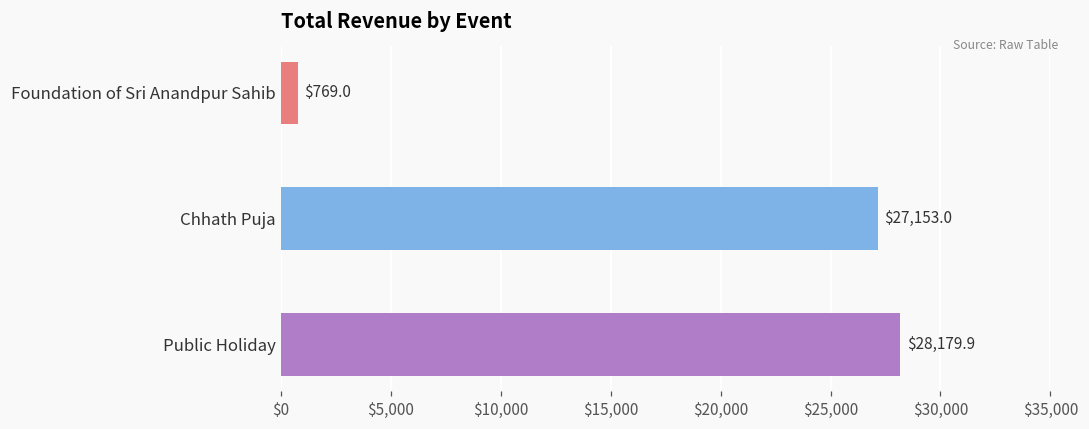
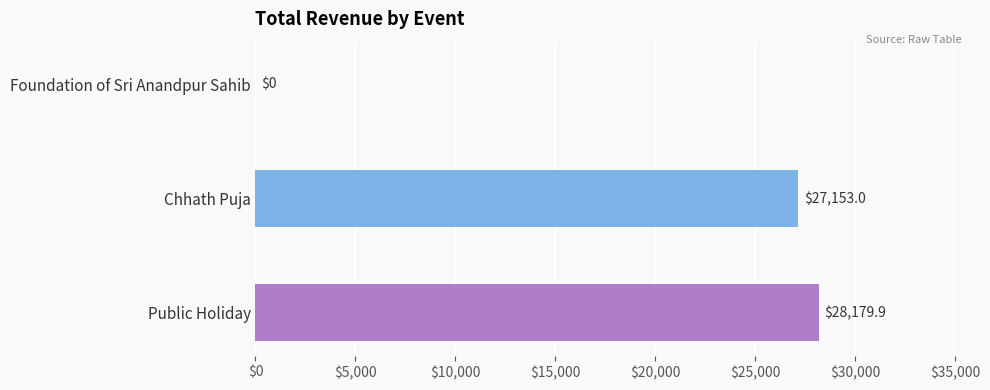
Foundation of Sri Anandpur Sahib: $769.0 -> $0
